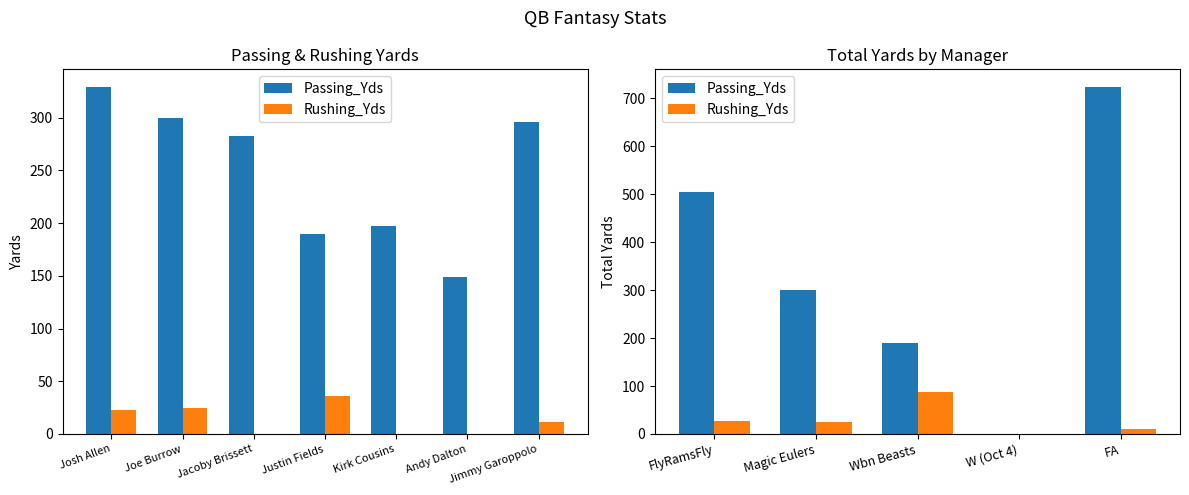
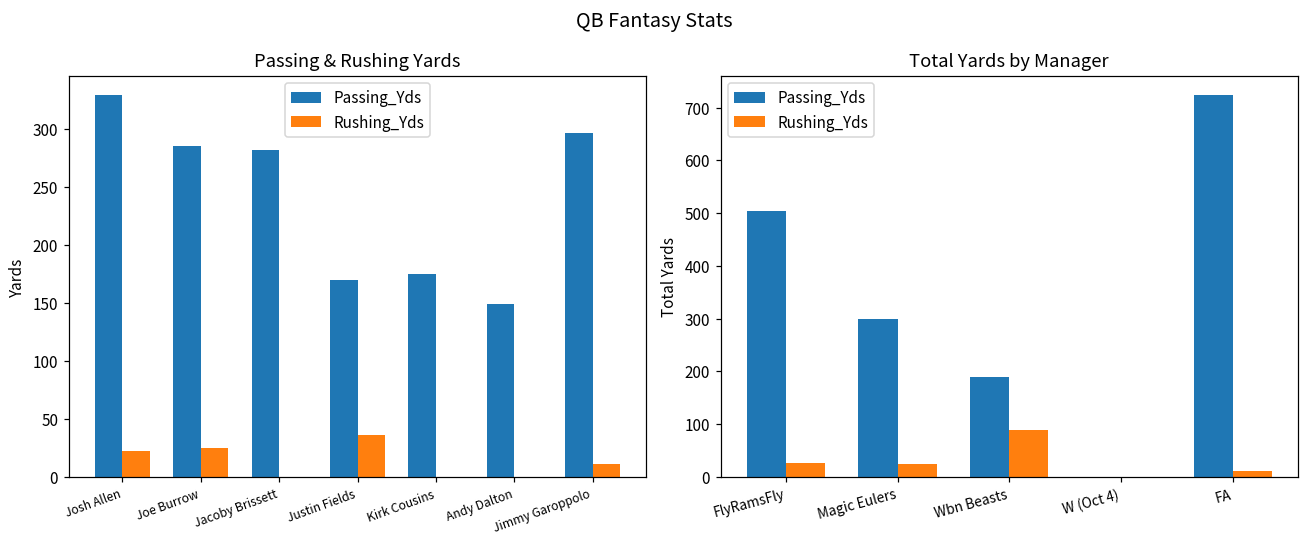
Passing & Rushing Yards, Passing_Yds, Joe Burrow: 300 -> 285
Passing & Rushing Yards, Passing_Yds, Justin Fields: 190 -> 170
Passing & Rushing Yards, Passing_Yds, Kirk Cousins: 198 -> 175
